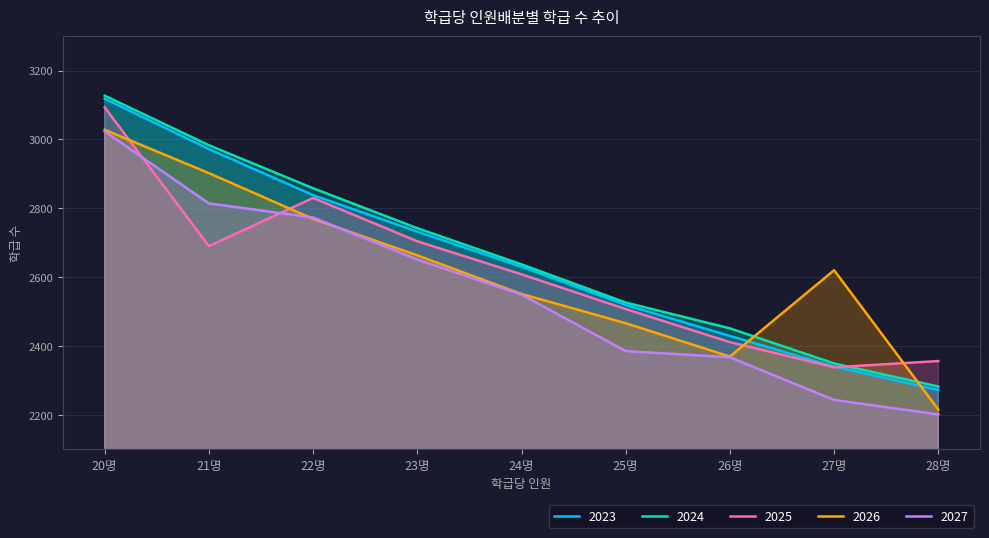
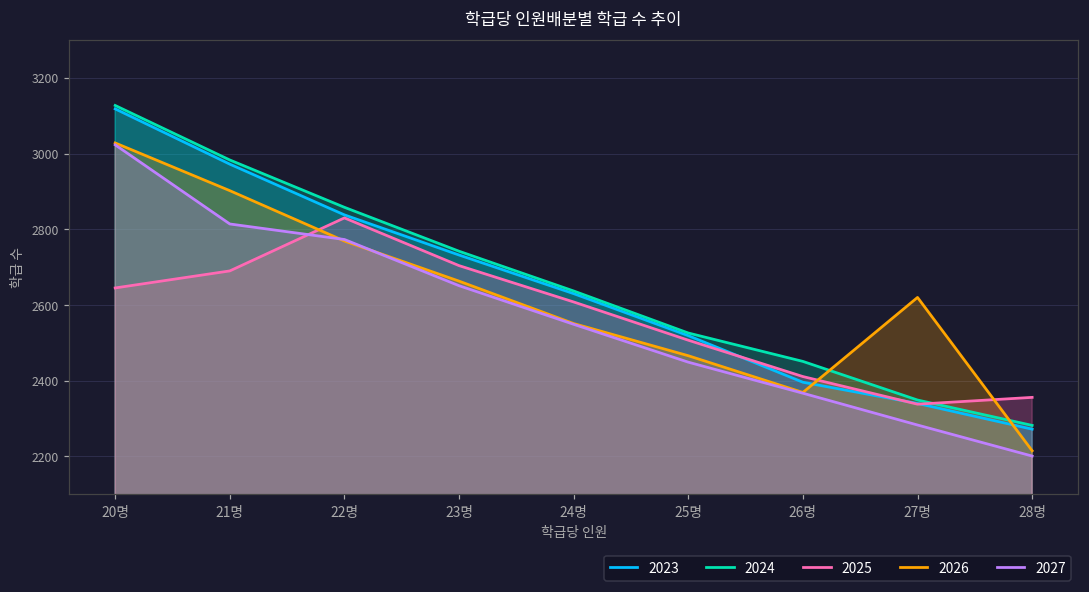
2025, 20명: 3090 -> 2650
2027, 25명: 2390 -> 2450
2023, 26명: 2430 -> 2400
2027, 27명: 2240 -> 2280
